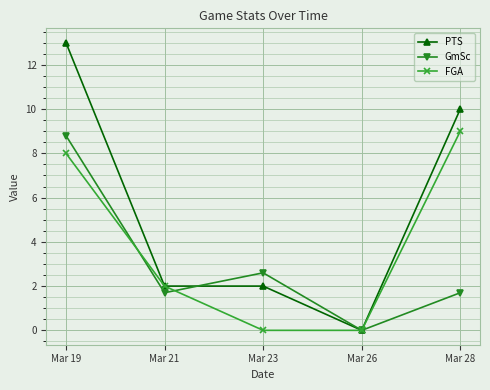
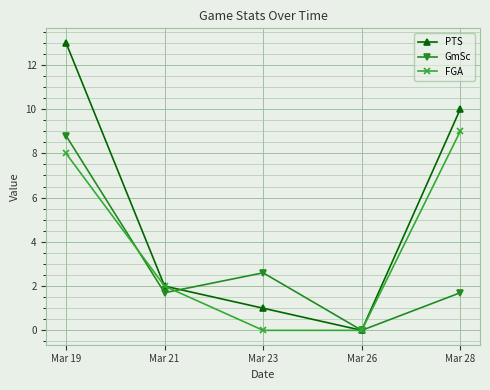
PTS, Mar 23: 2 -> 1
